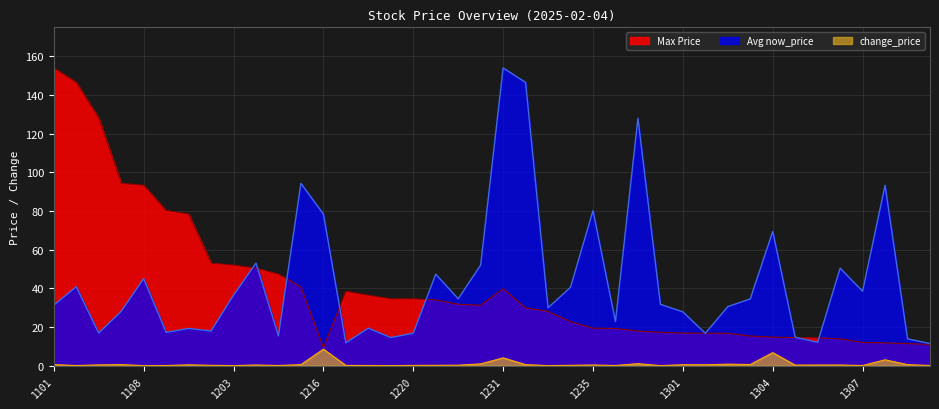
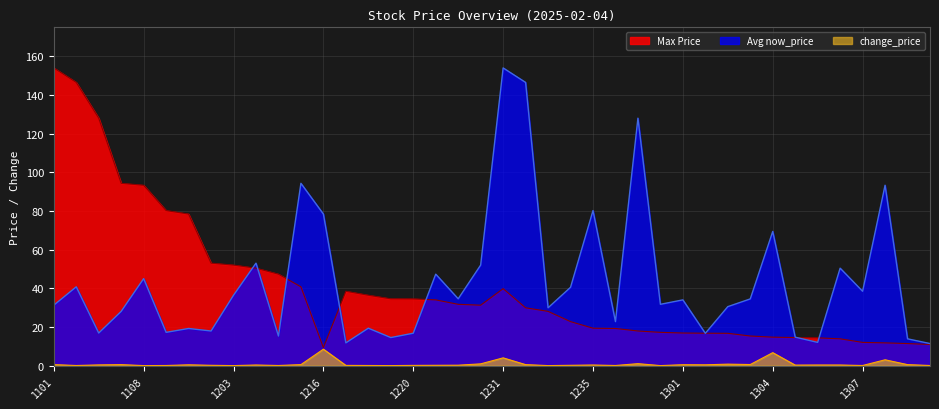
Avg now_price, 1301: 28 -> 34
